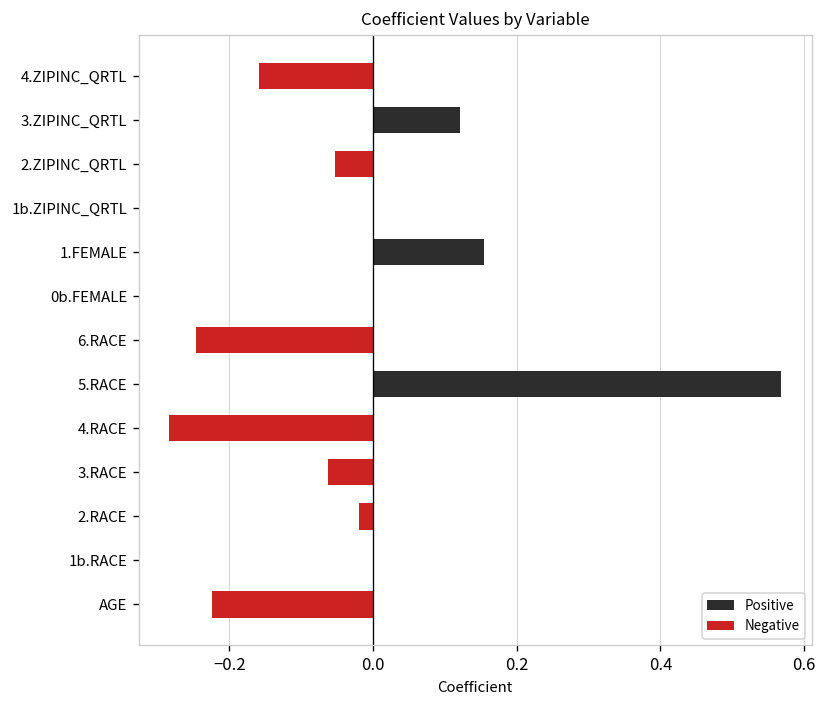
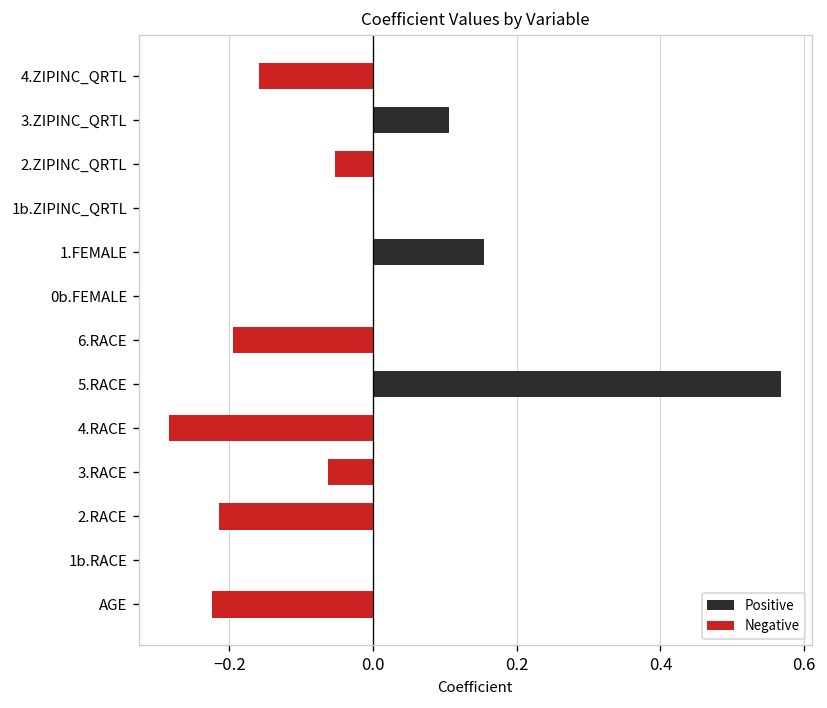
Positive, 3.ZIPINC_QRTL: 0.12 -> 0.11
Negative, 6.RACE: -0.25 -> -0.20
Negative, 2.RACE: -0.02 -> -0.21
